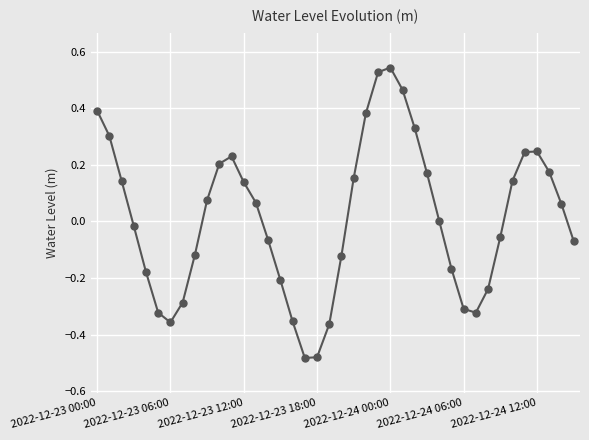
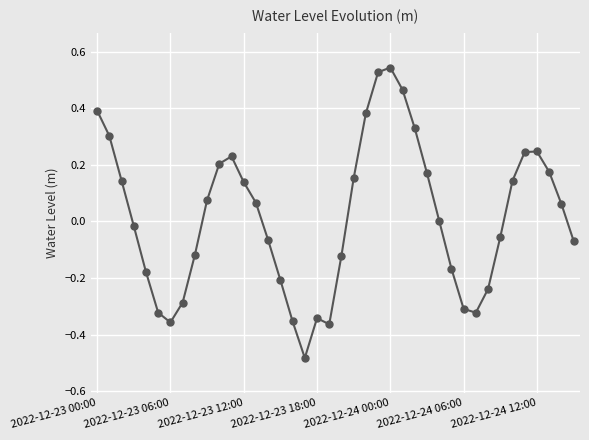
2022-12-23 18:00: -0.48 -> -0.34
